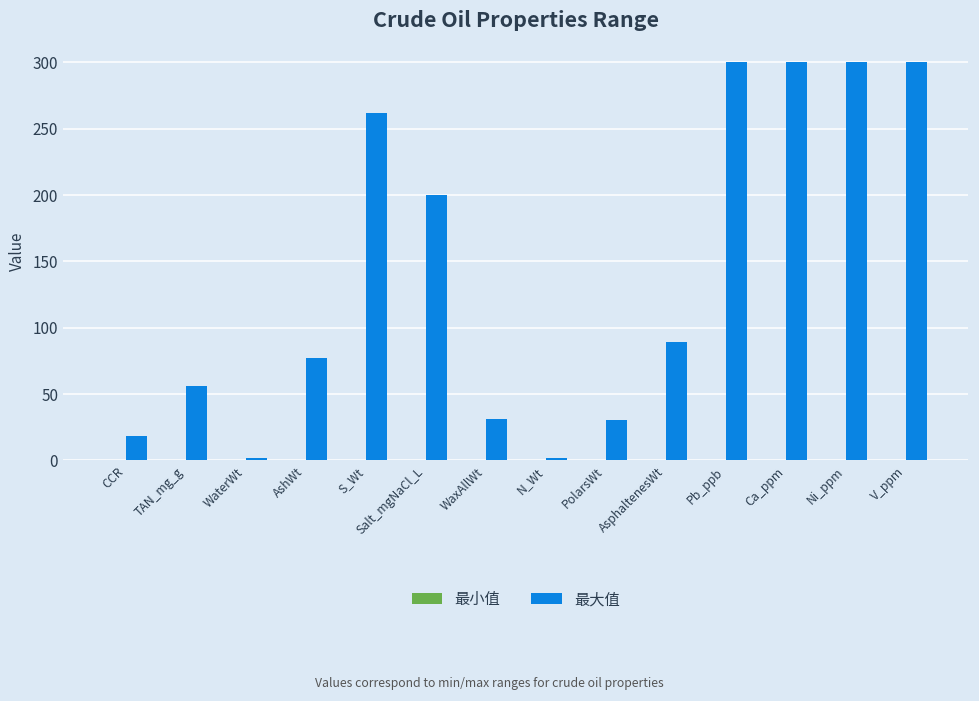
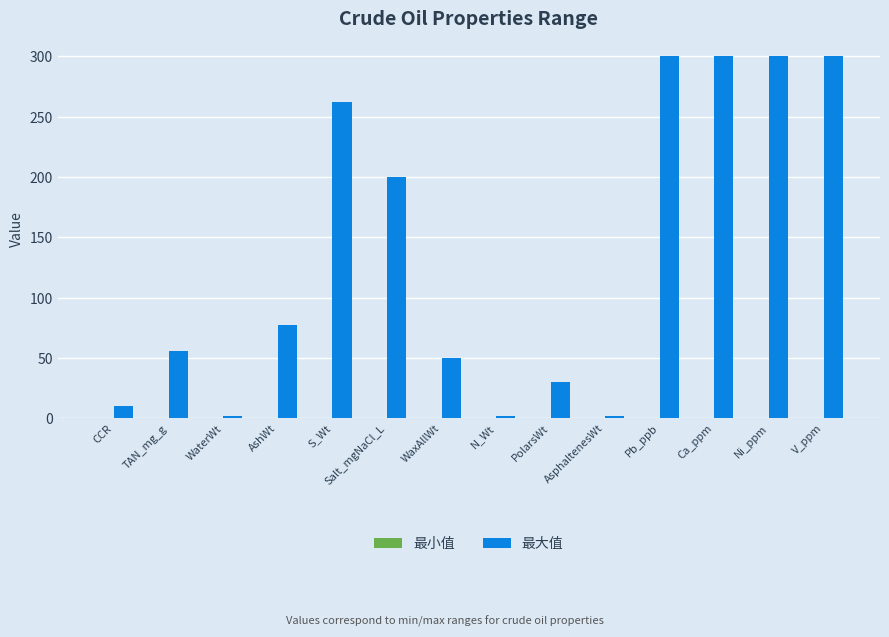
最大值, CCR: 18 -> 10
最大值, WaxAllWt: 31 -> 50
最大值, AsphaltenesWt: 89 -> 2
